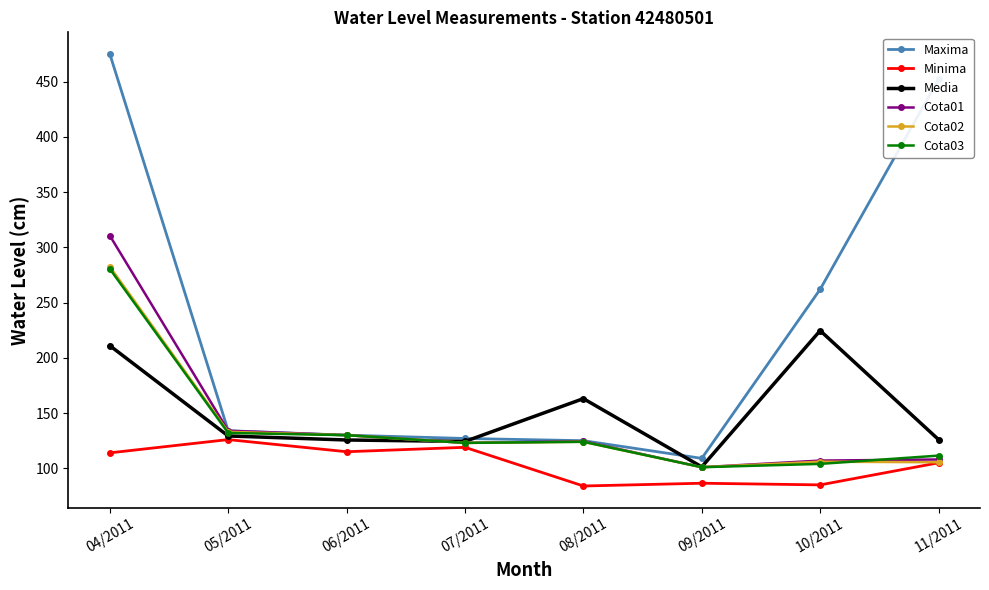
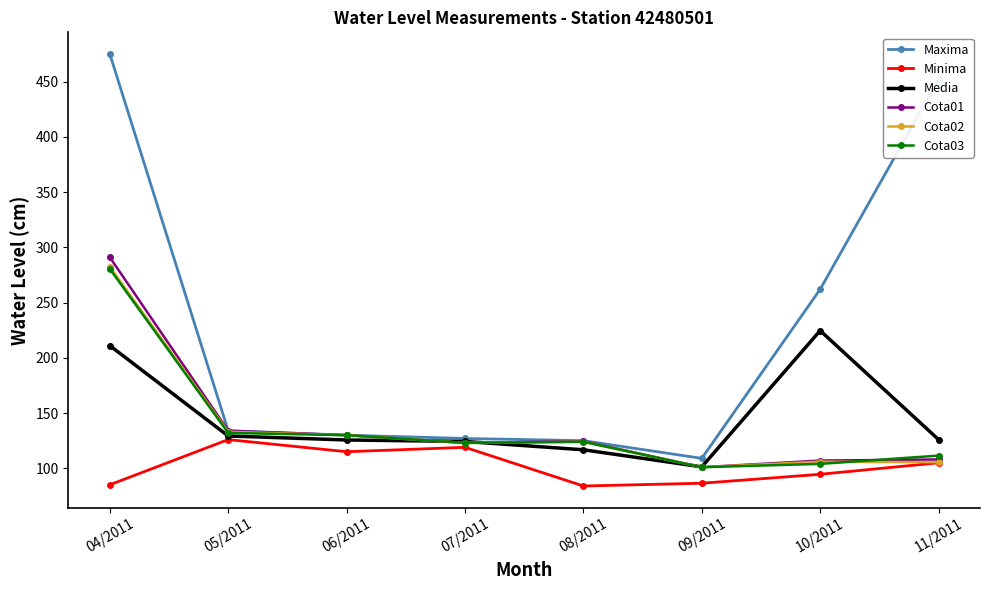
Minima, 04/2011: 114 -> 85
Cota01, 04/2011: 311 -> 291
Media, 08/2011: 163 -> 117
Minima, 10/2011: 85 -> 95
